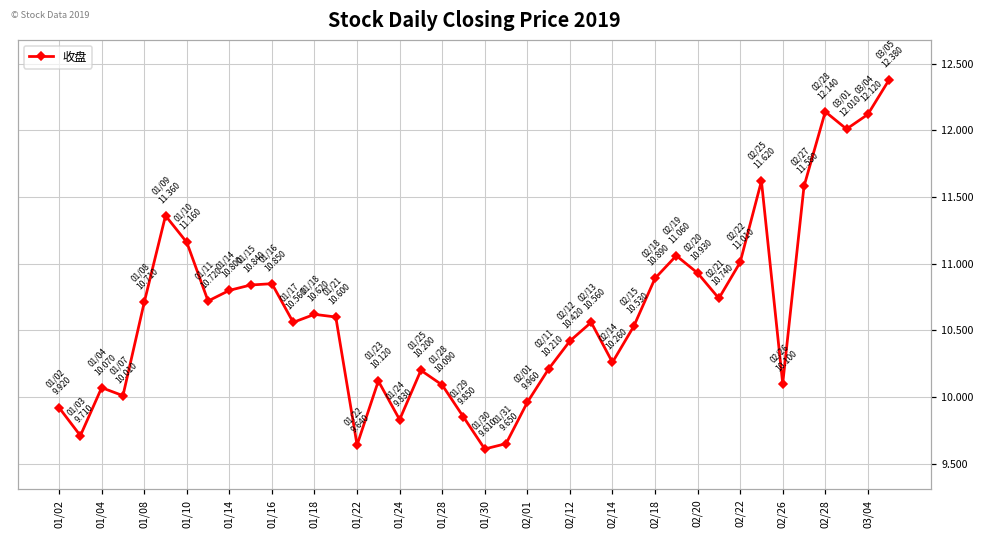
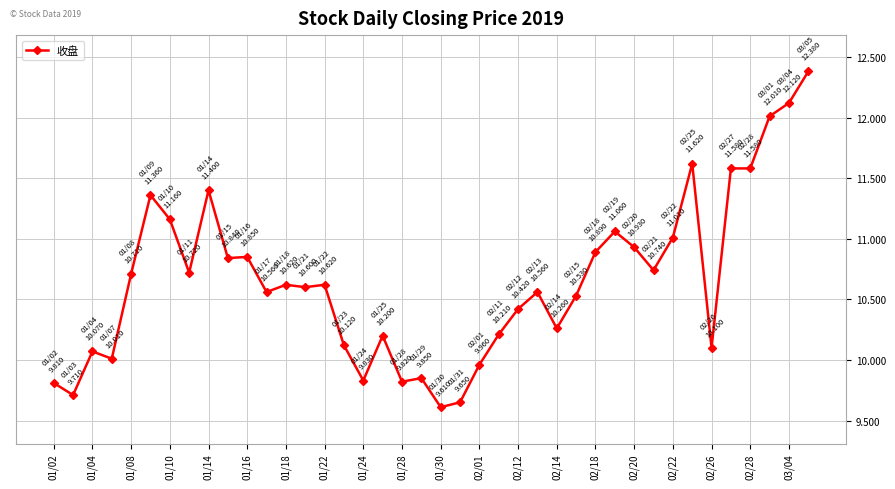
01/02: 9.920 -> 9.810
01/14: 10.800 -> 11.400
01/22: 9.640 -> 10.620
01/28: 10.090 -> 9.820
02/28: 12.140 -> 11.580
